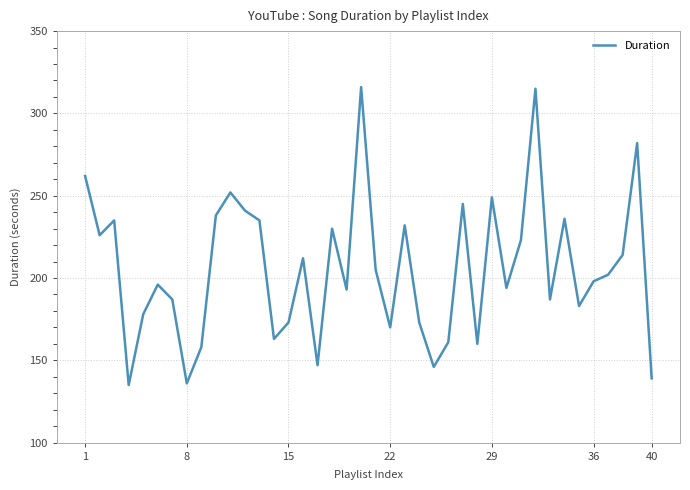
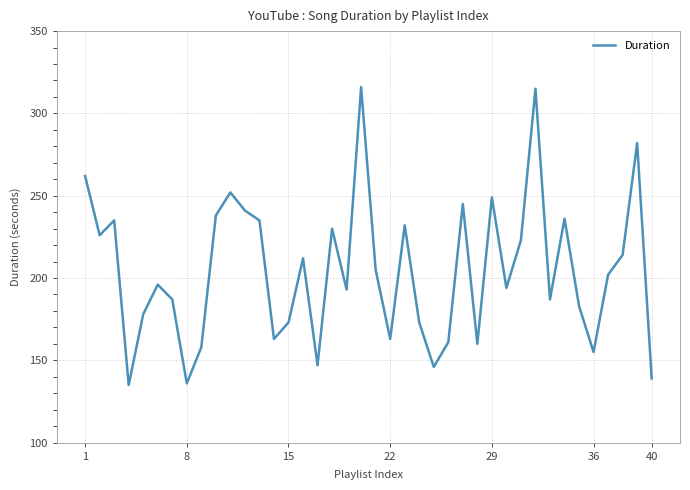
22: 170 -> 163
36: 198 -> 155
